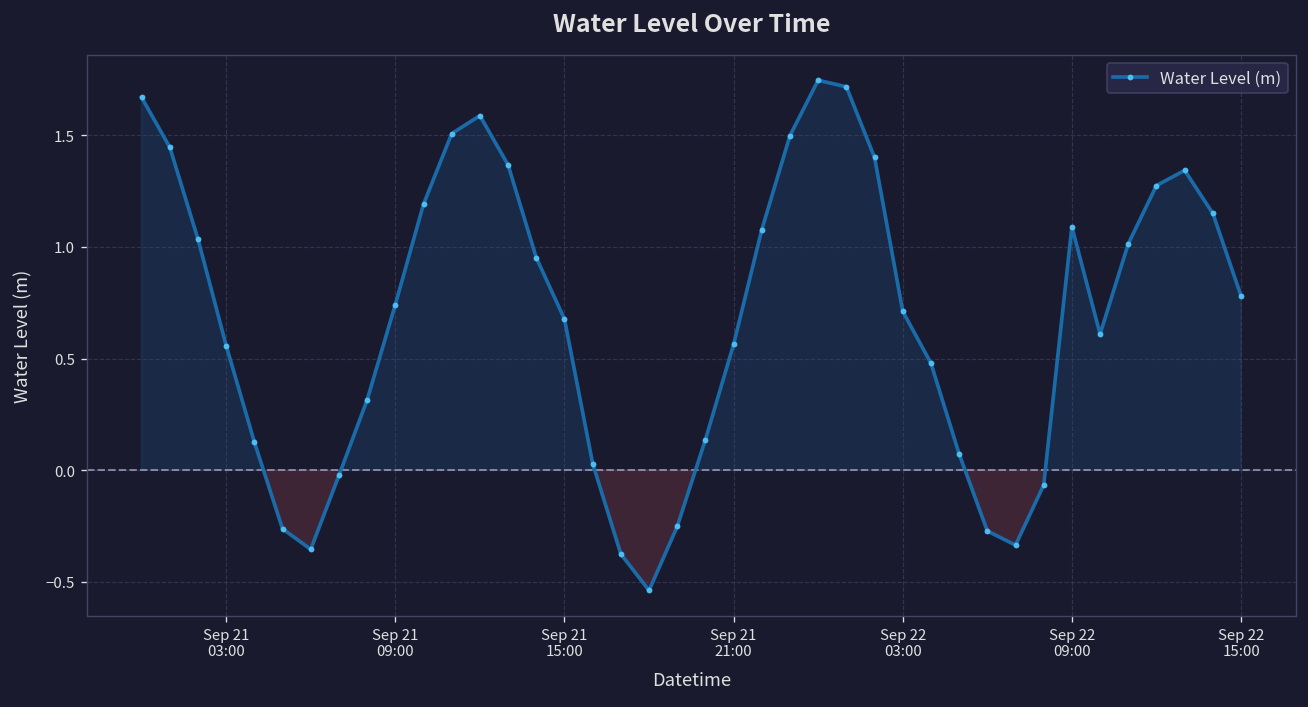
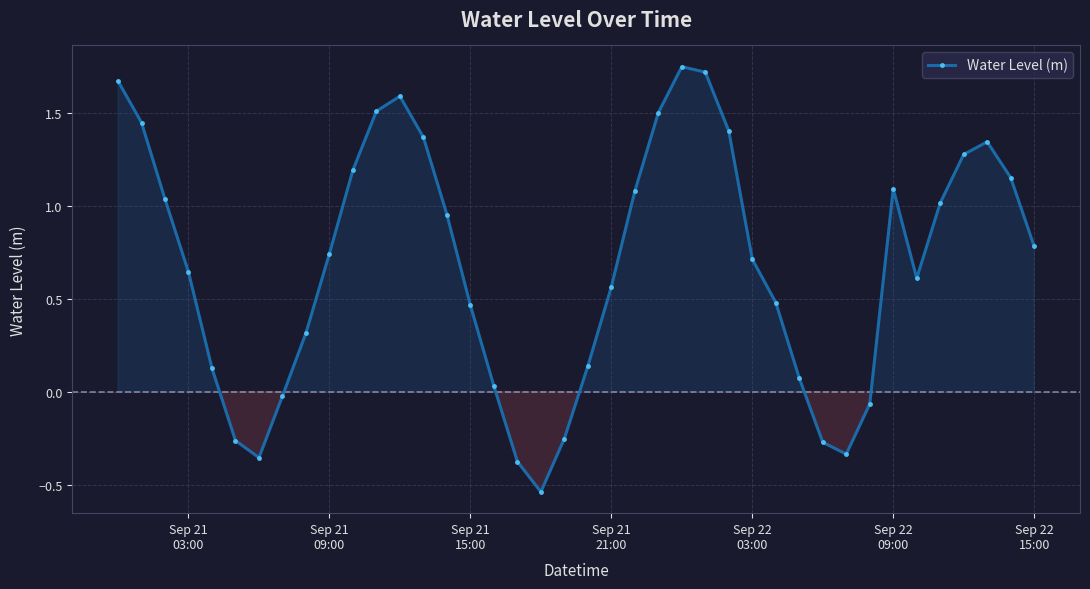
Sep 21 03:00: 0.56 -> 0.64
Sep 21 15:00: 0.68 -> 0.46
